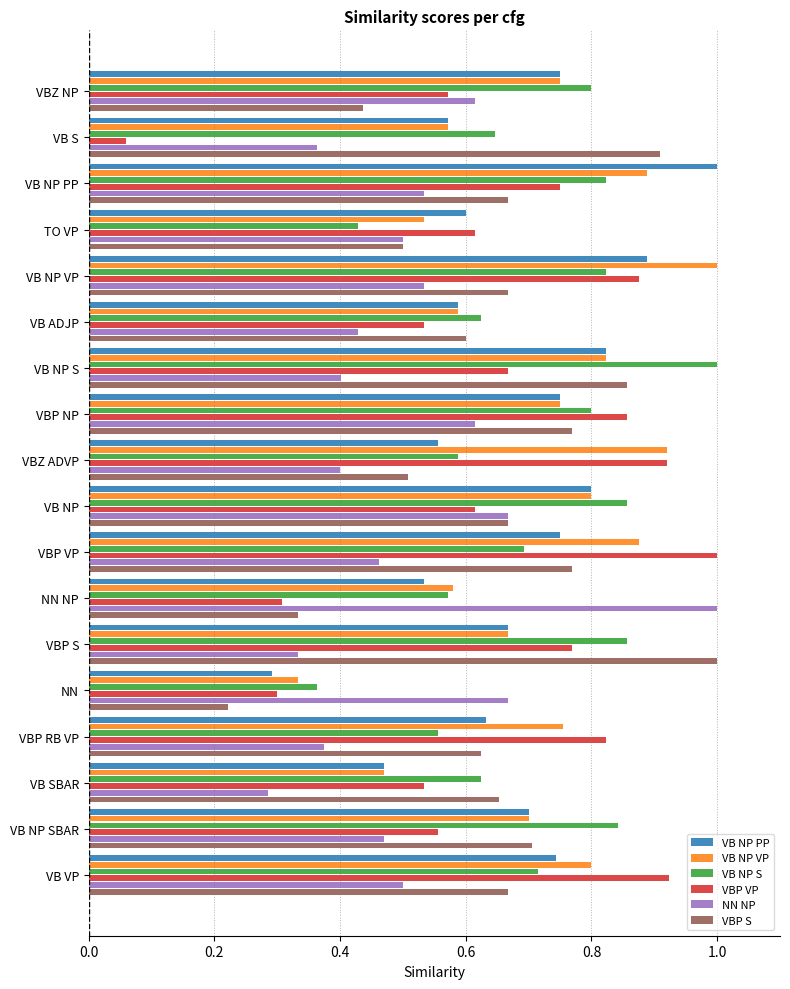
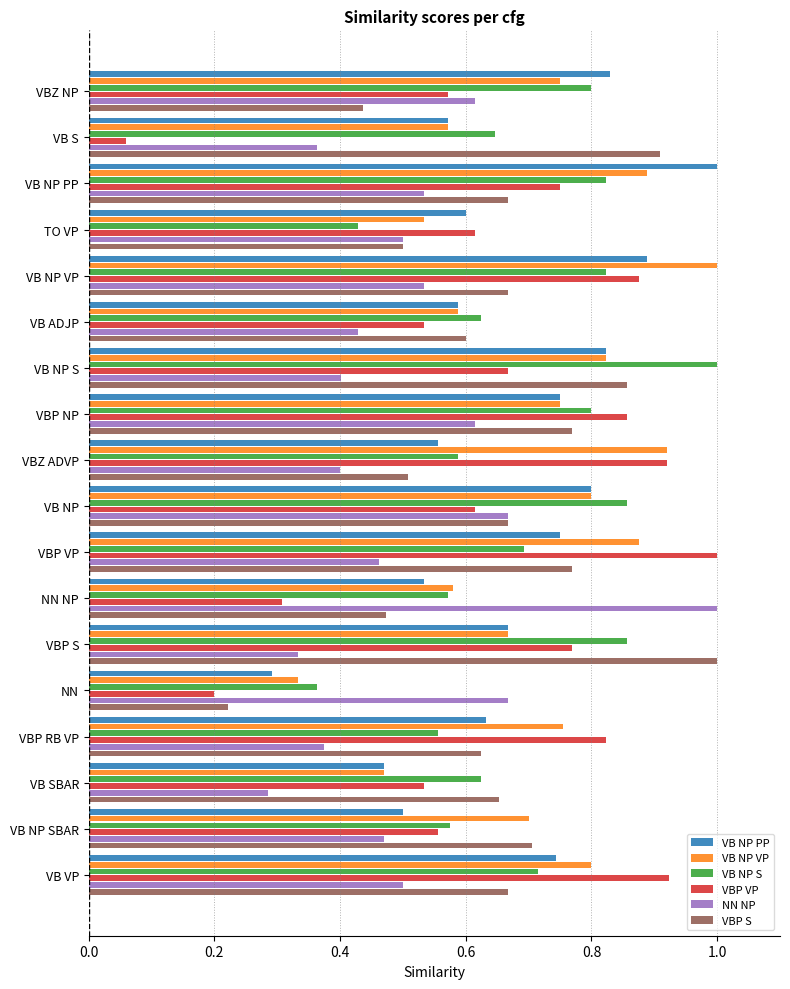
VB NP PP, VBZ NP: 0.75 -> 0.83
VBP S, NN NP: 0.33 -> 0.47
VBP VP, NN: 0.3 -> 0.2
VB NP PP, VB NP SBAR: 0.7 -> 0.5
VB NP S, VB NP SBAR: 0.84 -> 0.58
